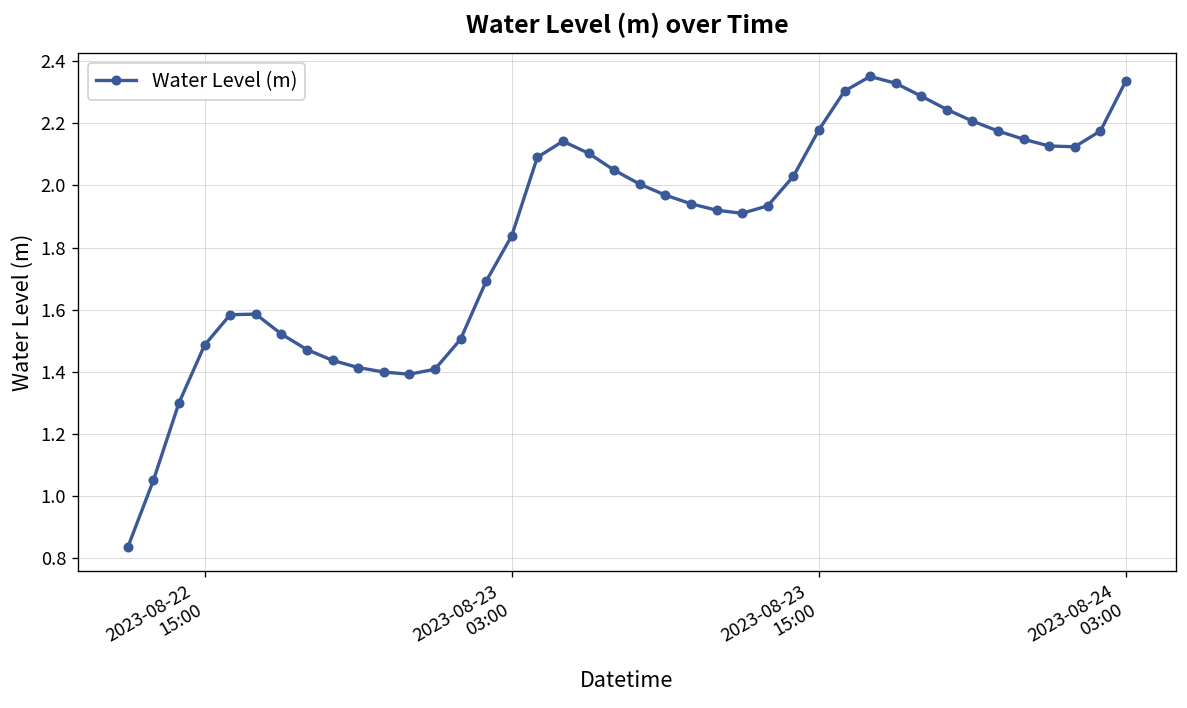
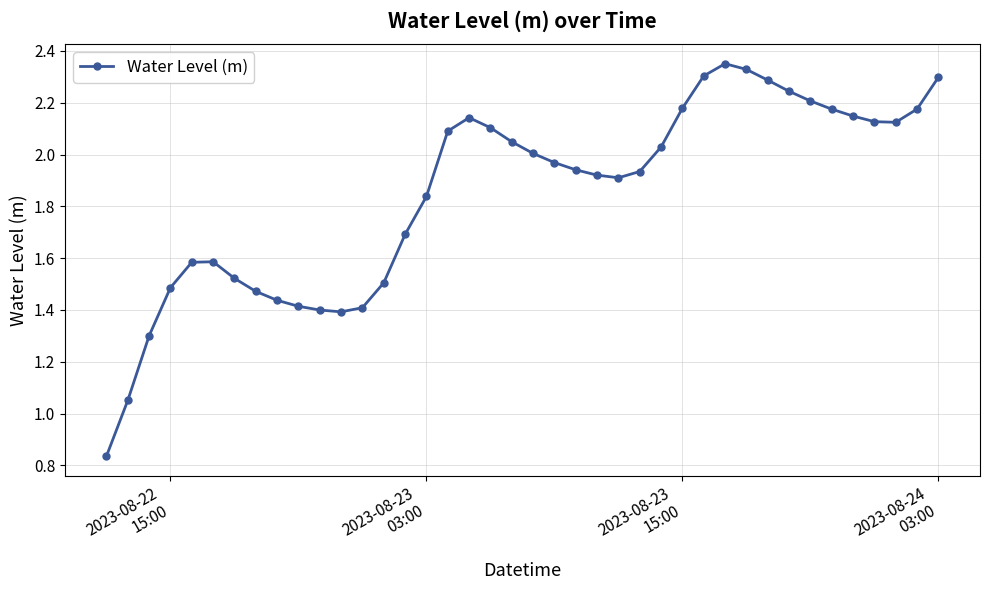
2023-08-24 03:00: 2.34 -> 2.30
